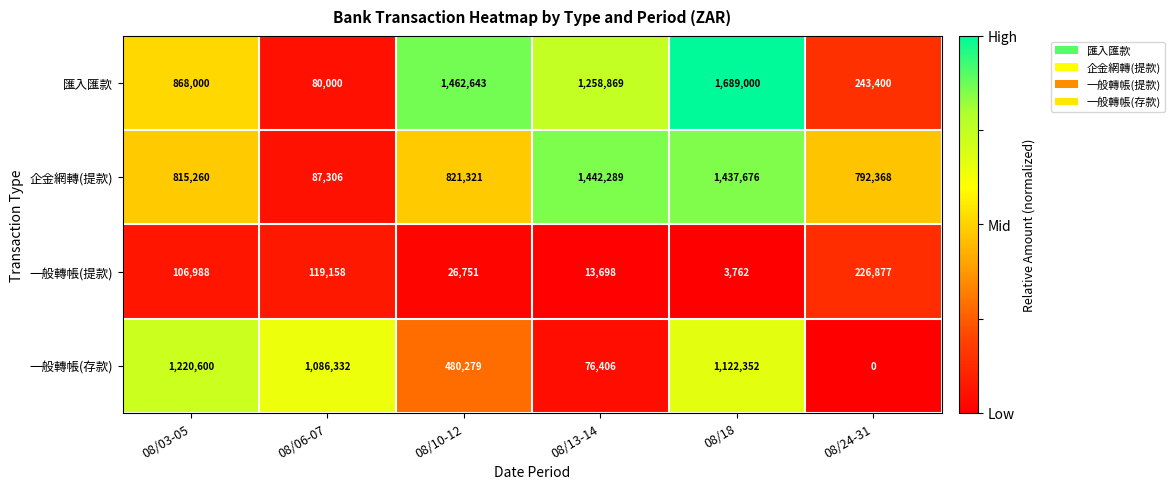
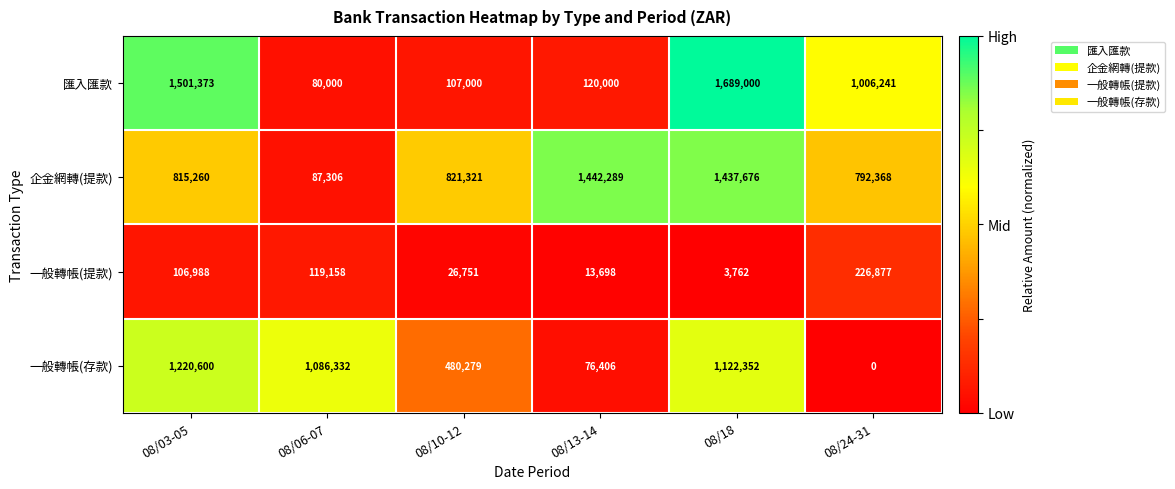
匯入匯款, 08/03-05: 868,000 -> 1,501,373
匯入匯款, 08/10-12: 1,462,643 -> 107,000
匯入匯款, 08/13-14: 1,258,869 -> 120,000
匯入匯款, 08/24-31: 243,400 -> 1,006,241
